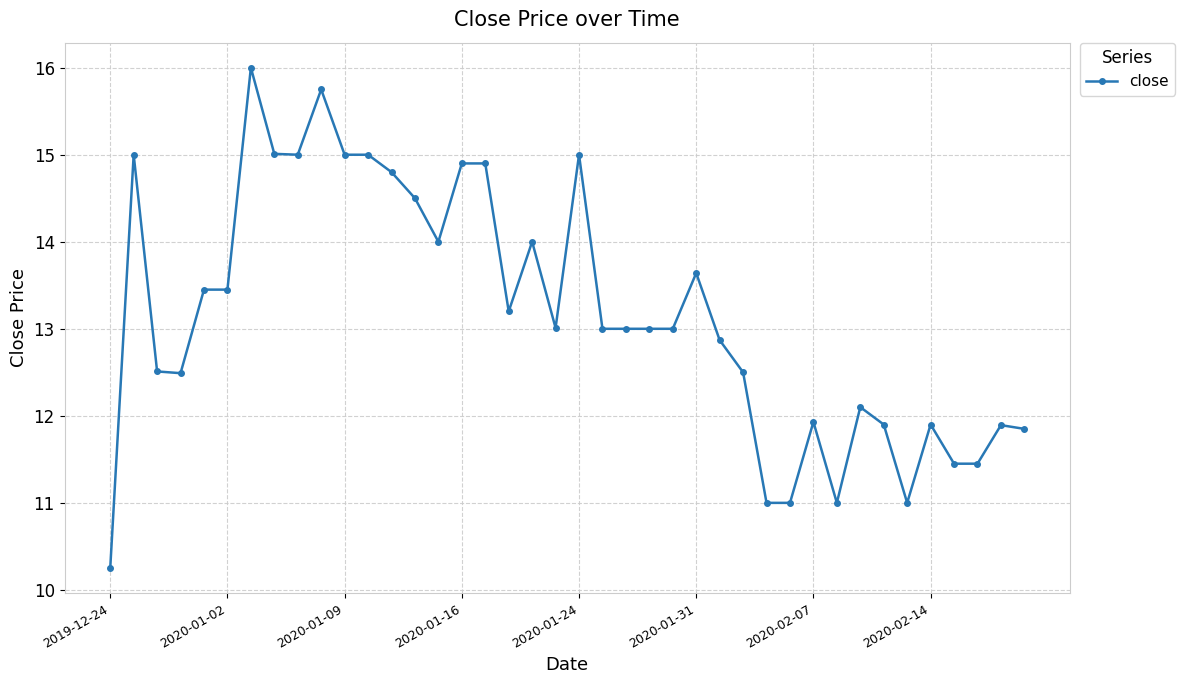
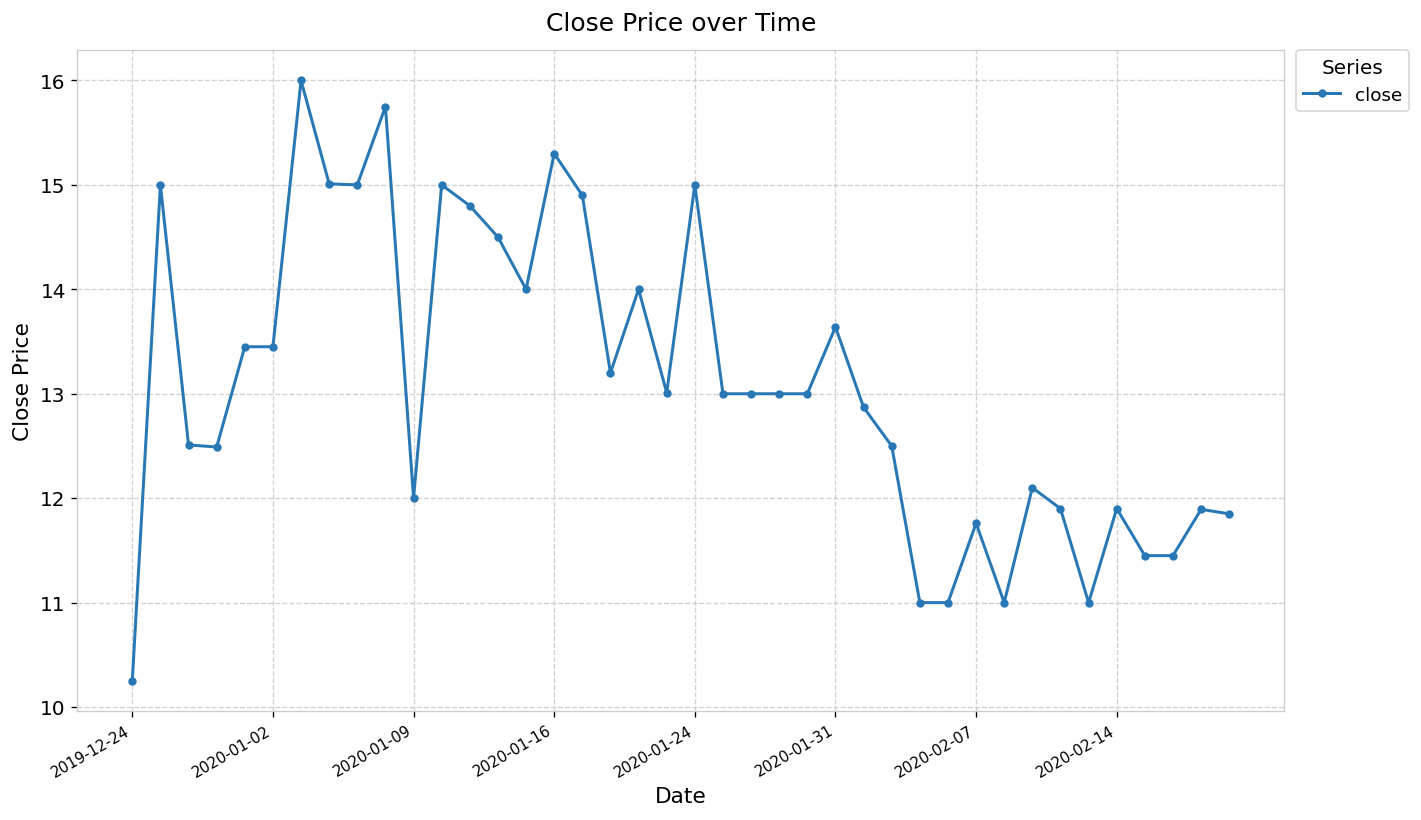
2020-01-09: 15 -> 12
2020-01-16: 14.9 -> 15.3
2020-02-07: 11.9 -> 11.8
